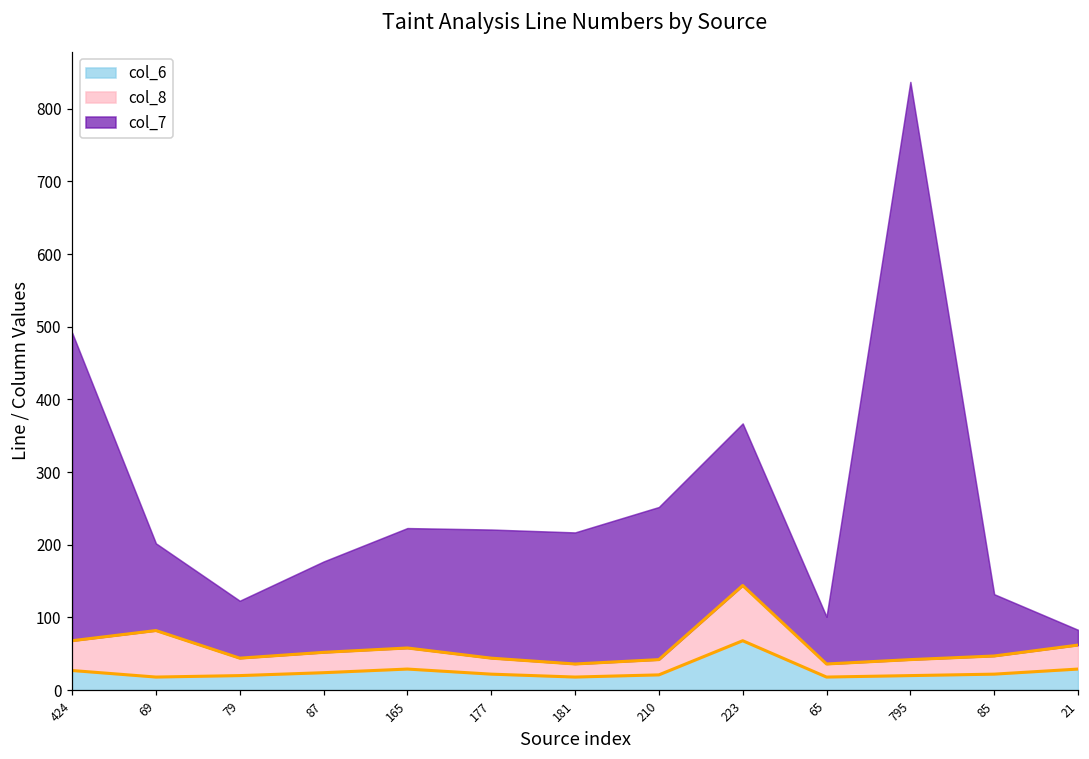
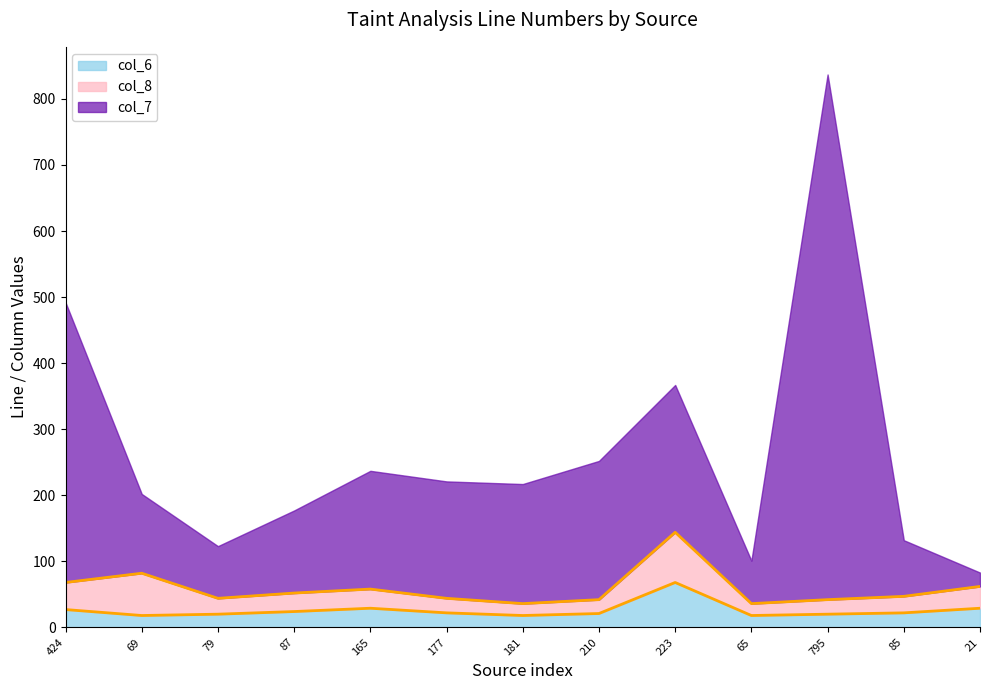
col_7, 165: 170 -> 180
